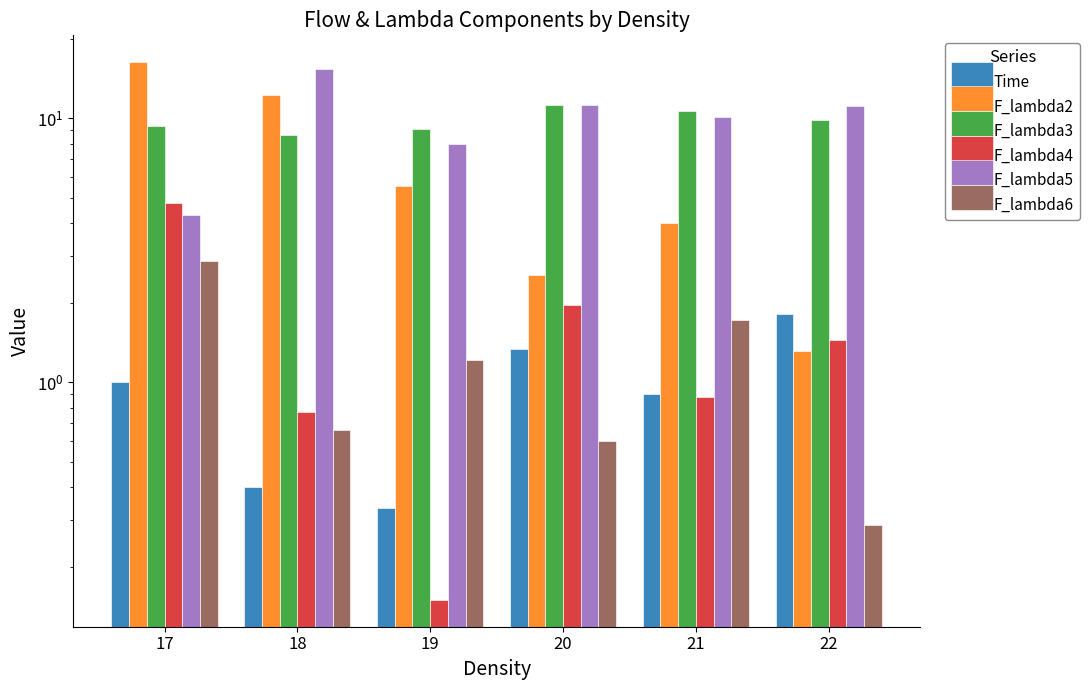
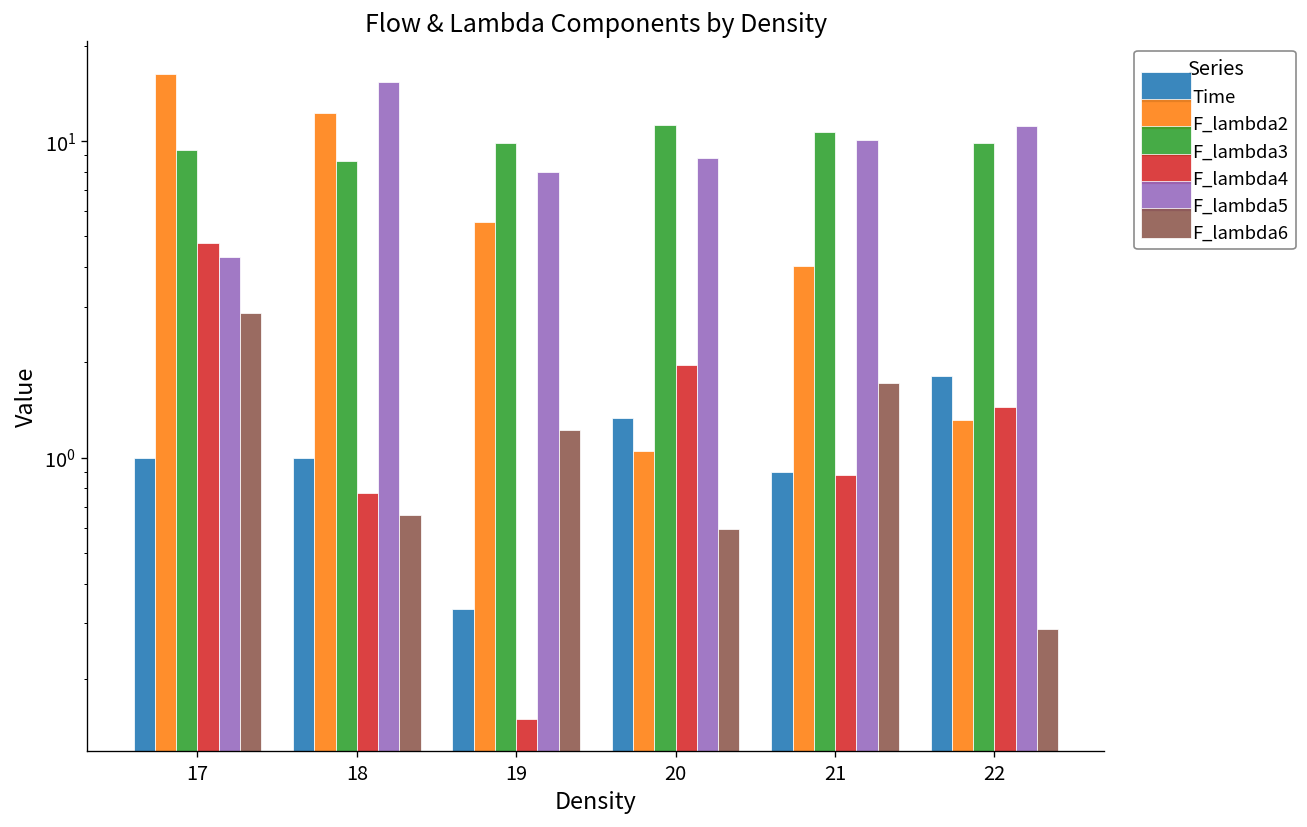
Time, 18: 0.4 -> 1.0
F_lambda3, 19: 9.1 -> 9.9
F_lambda2, 20: 2.5 -> 1.05
F_lambda5, 20: 11.2 -> 8.8
